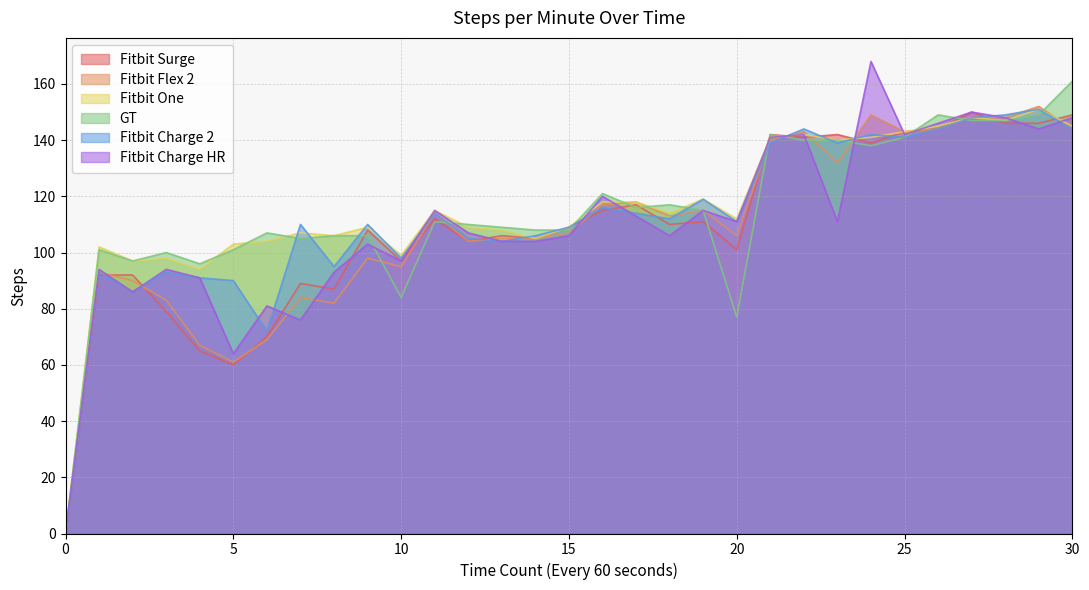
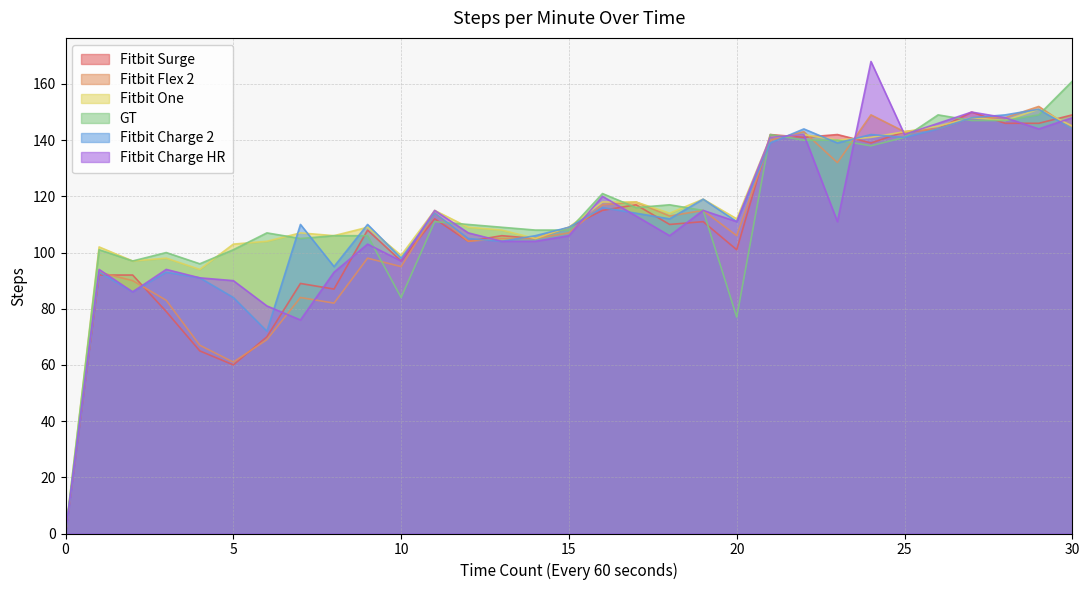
Fitbit Charge 2, 5: 90 -> 84
Fitbit Charge HR, 5: 64 -> 90
